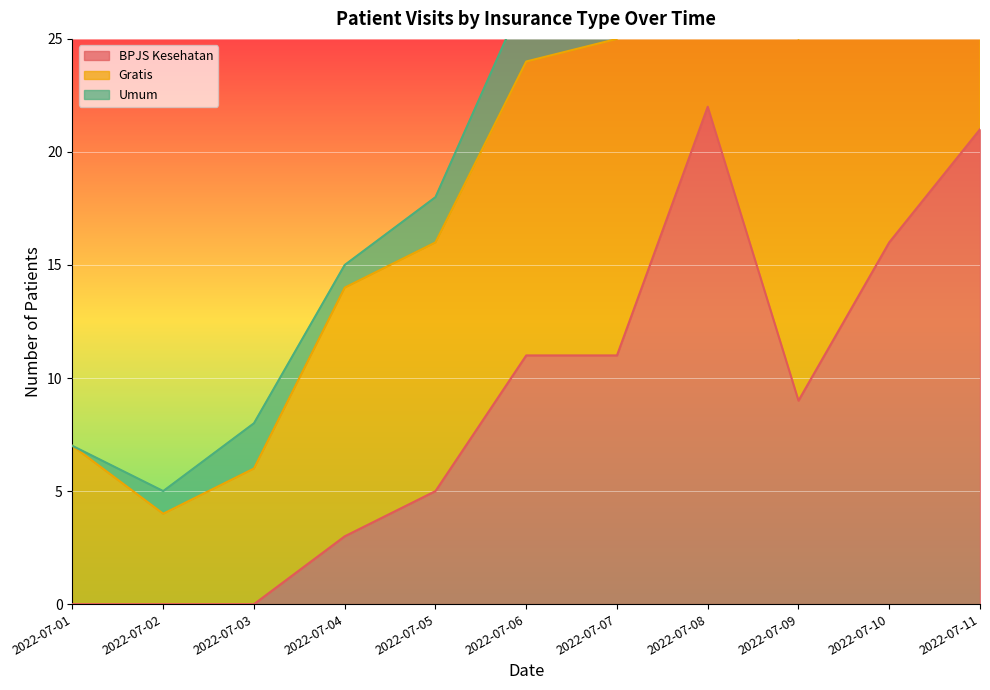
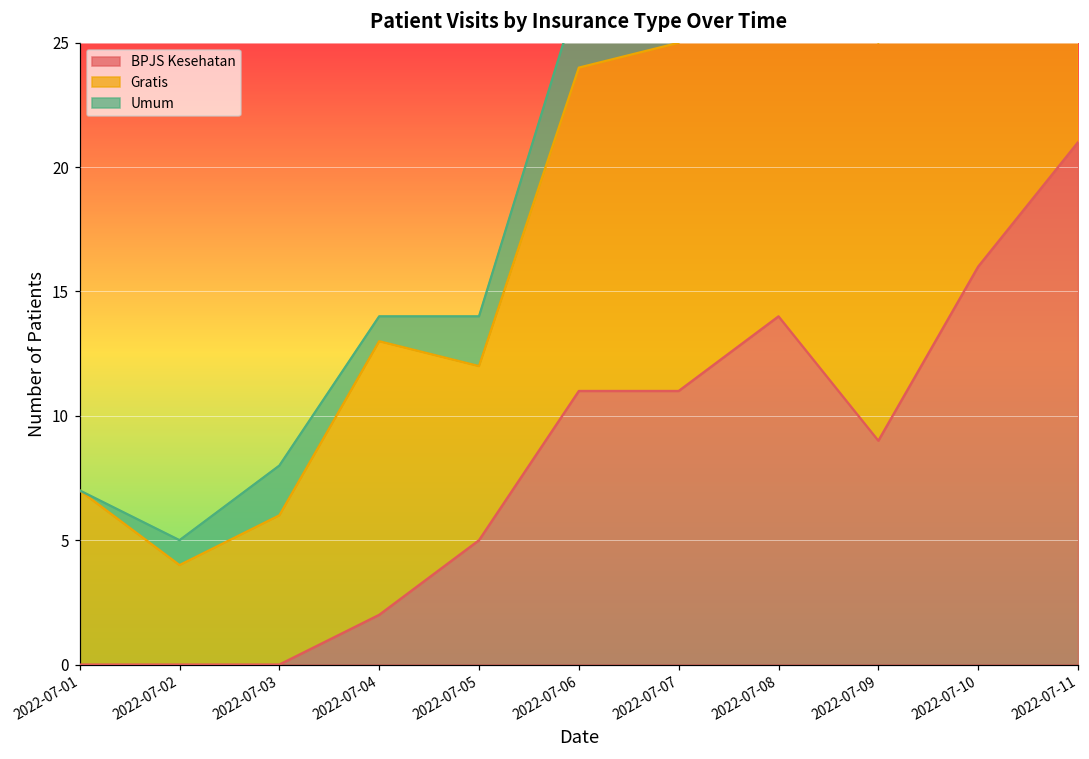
BPJS Kesehatan, 2022-07-04: 3 -> 2
Gratis, 2022-07-05: 11 -> 7
BPJS Kesehatan, 2022-07-08: 22 -> 14
